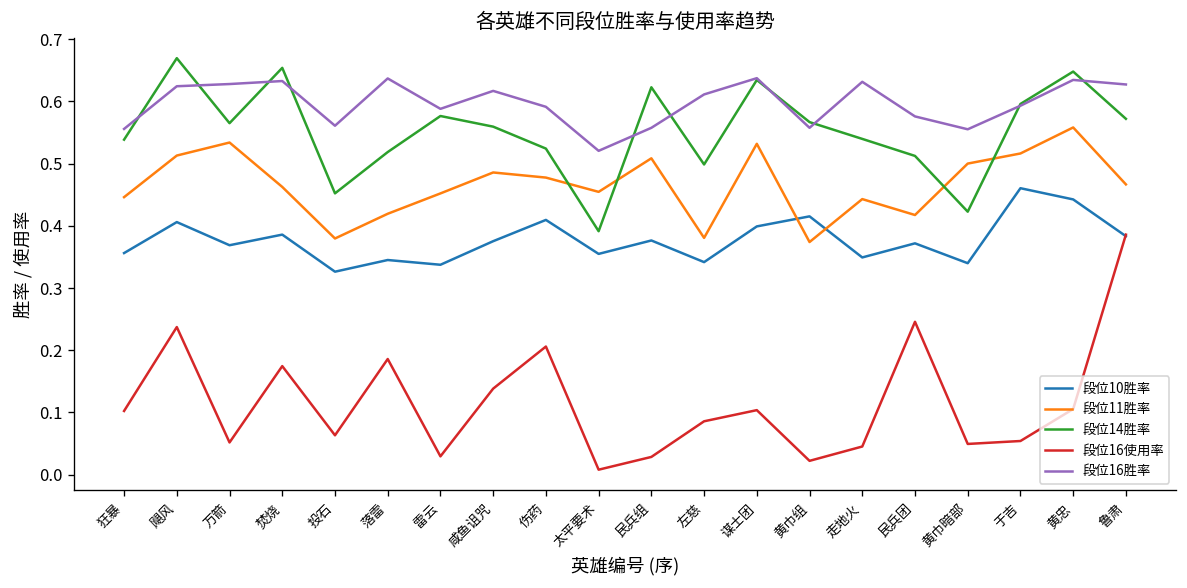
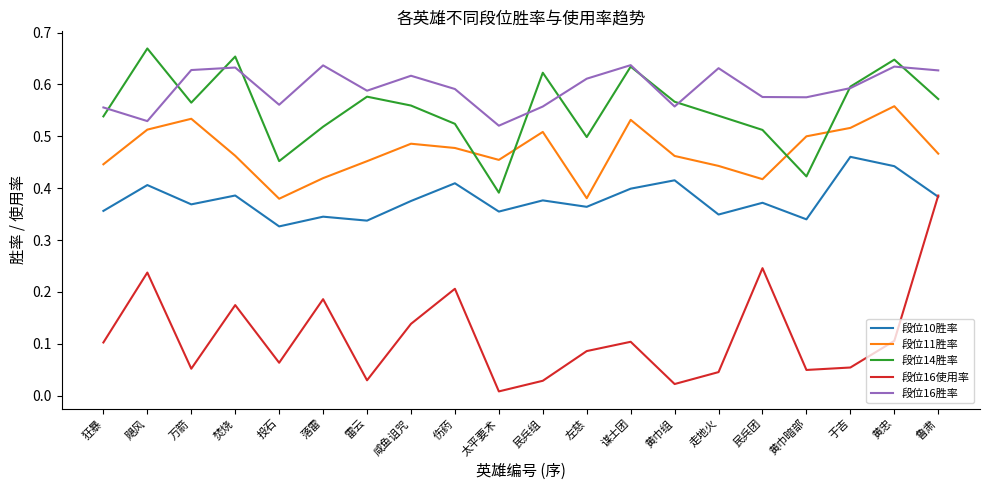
段位16胜率, 飓风: 0.62 -> 0.53
段位10胜率, 左慈: 0.34 -> 0.36
段位11胜率, 黄巾组: 0.37 -> 0.46
段位16胜率, 黄巾暗部: 0.56 -> 0.58
